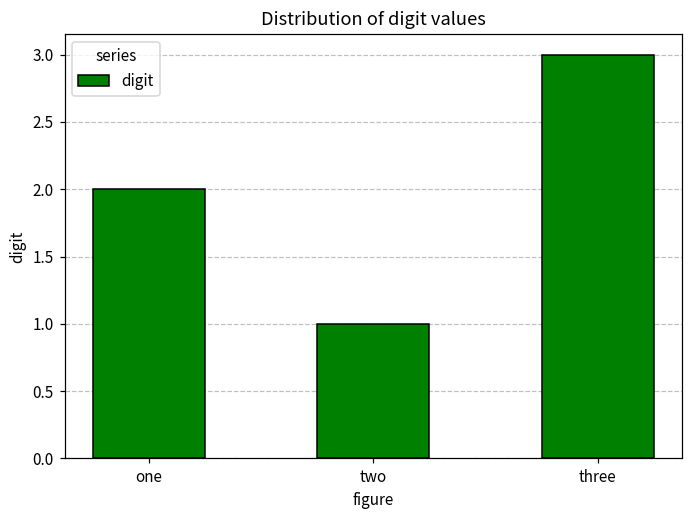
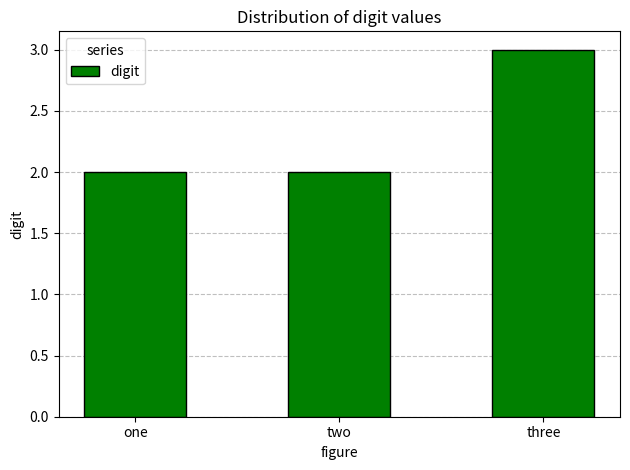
two: 1 -> 2
